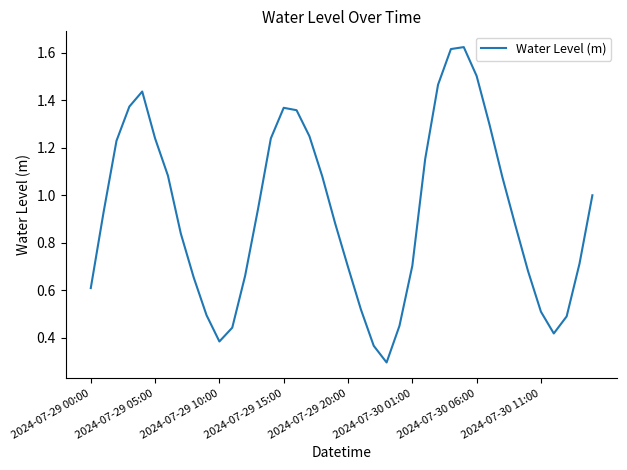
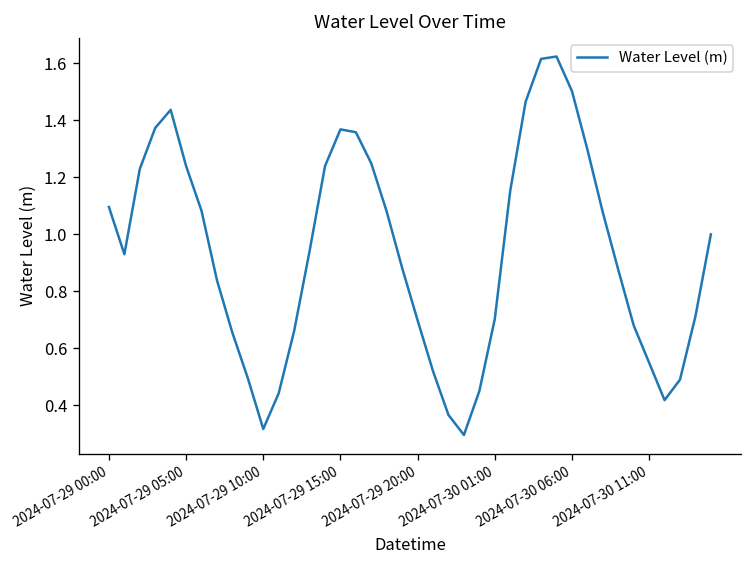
2024-07-29 00:00: 0.61 -> 1.10
2024-07-29 10:00: 0.38 -> 0.32
2024-07-30 11:00: 0.51 -> 0.55
